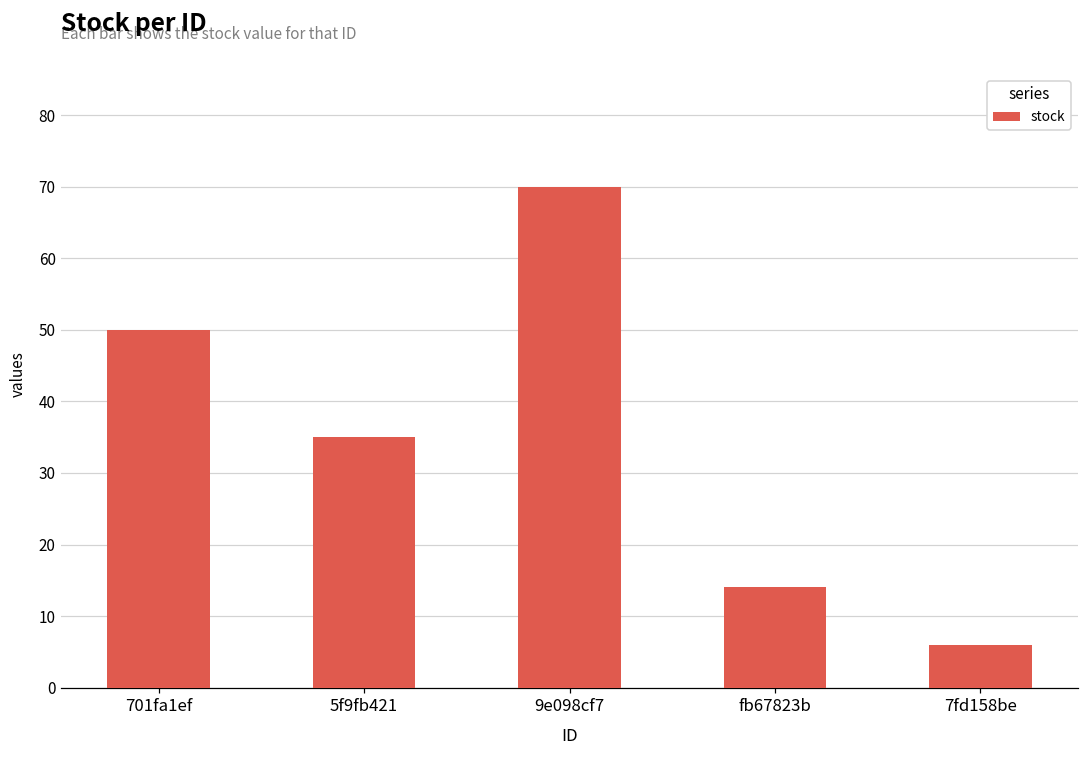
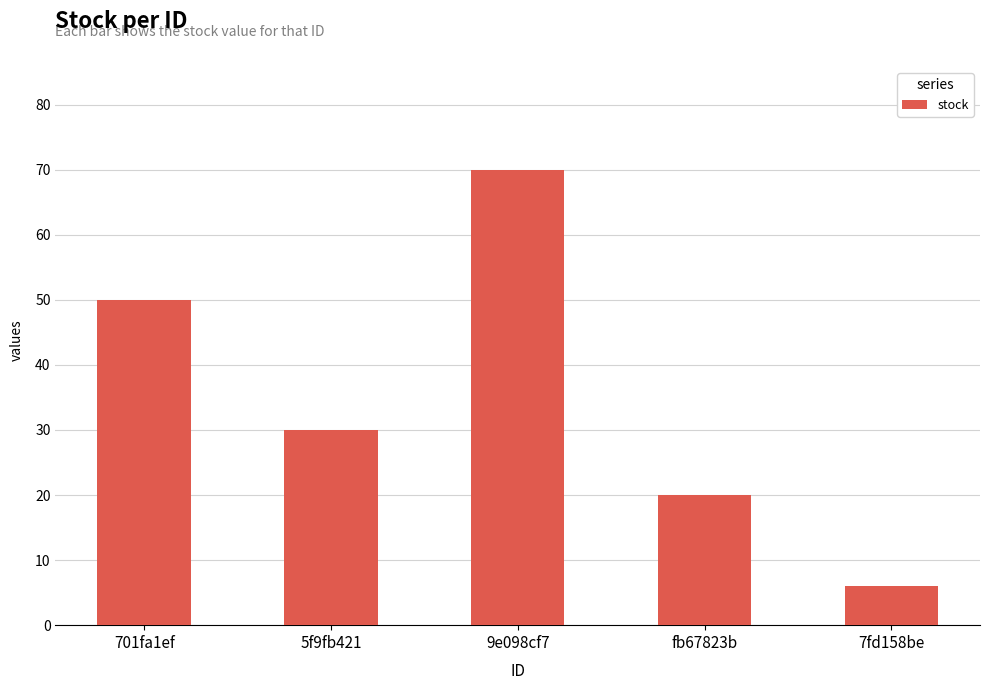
5f9fb421: 35 -> 30
fb67823b: 14 -> 20
